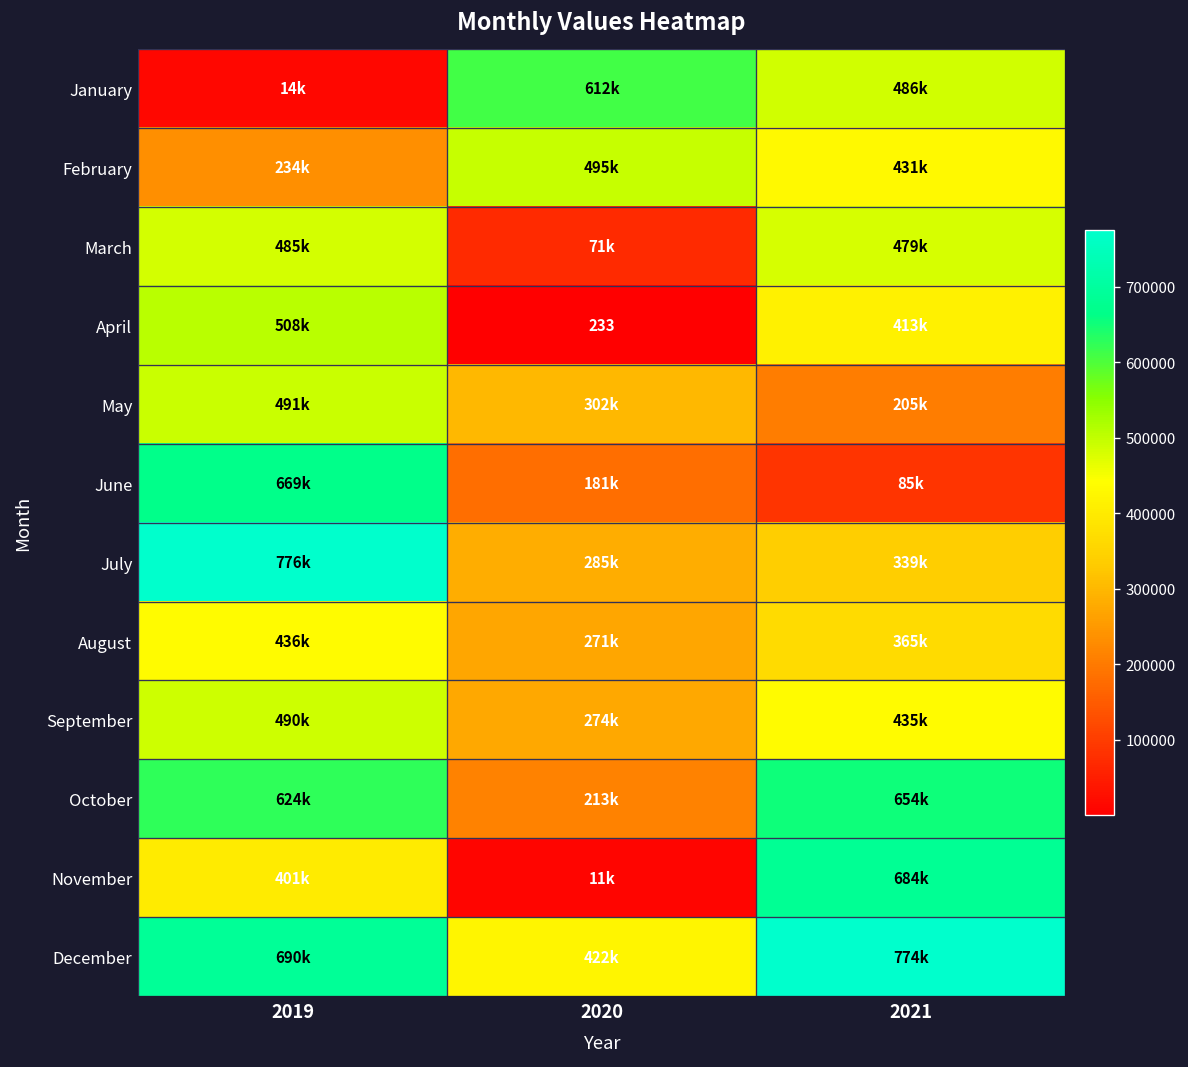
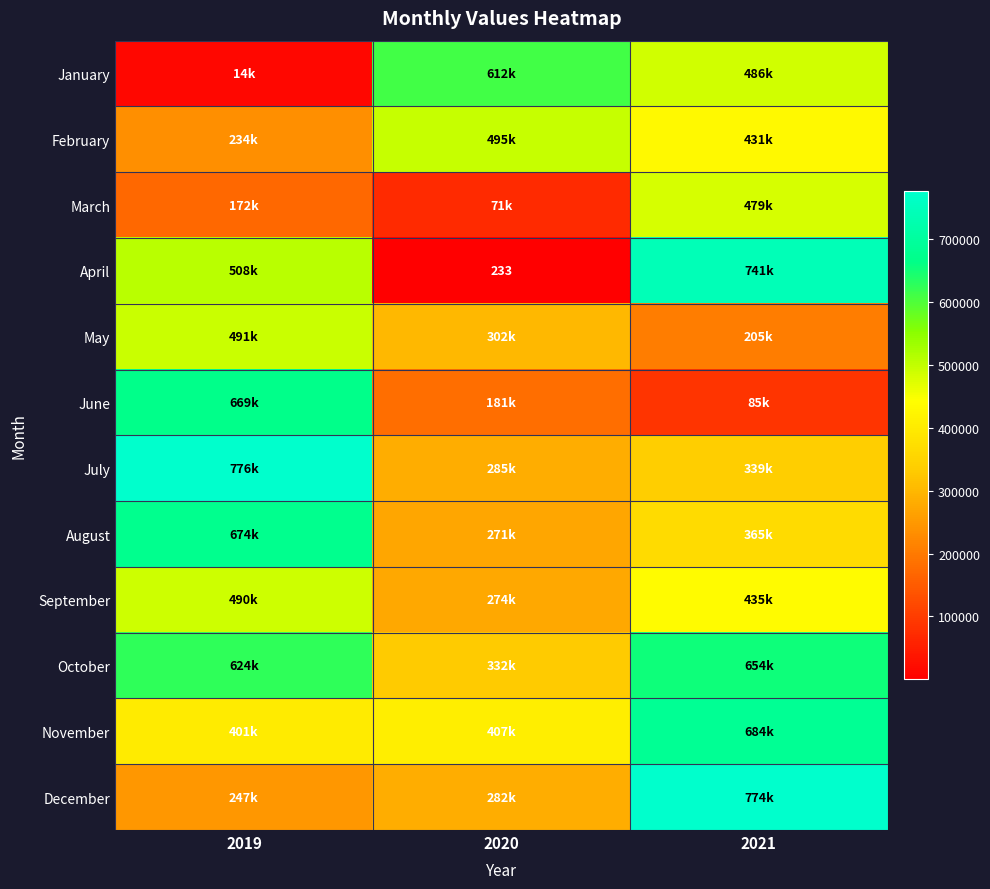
March, 2019: 485k -> 172k
April, 2021: 413k -> 741k
August, 2019: 436k -> 674k
October, 2020: 213k -> 332k
November, 2020: 11k -> 407k
December, 2019: 690k -> 247k
December, 2020: 422k -> 282k
